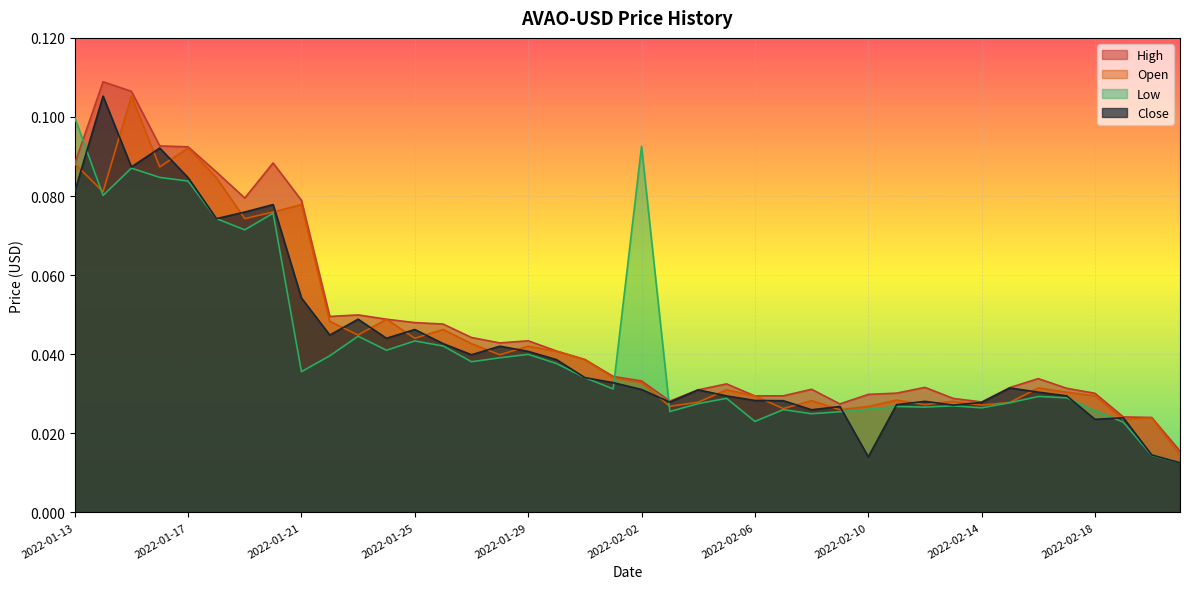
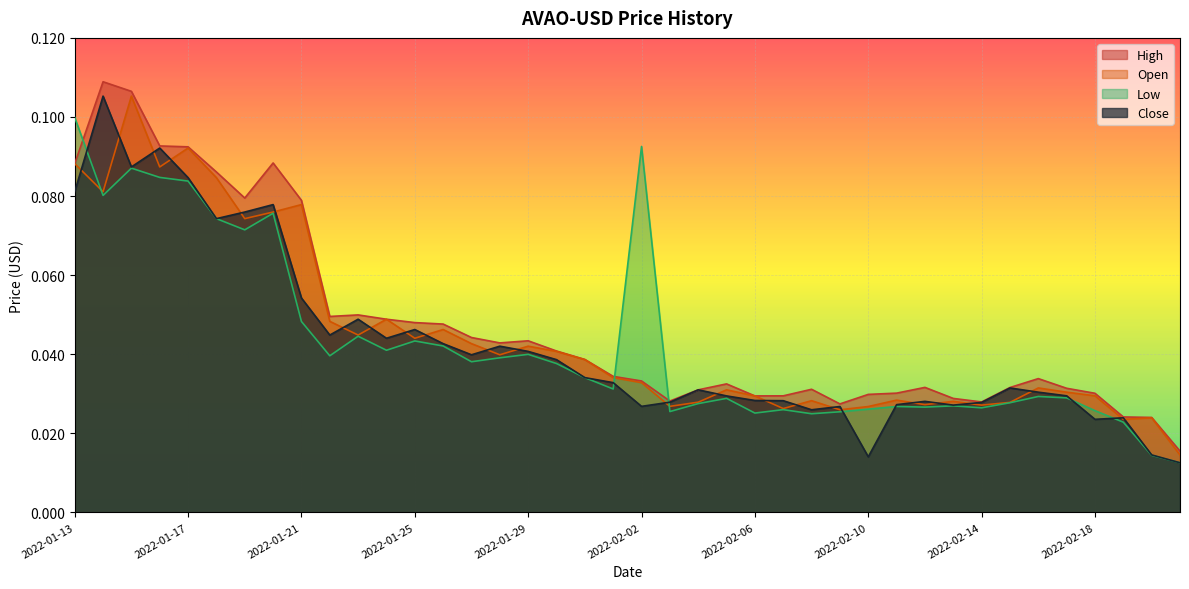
Low, 2022-01-21: 0.036 -> 0.048
Close, 2022-02-02: 0.031 -> 0.027
Low, 2022-02-06: 0.023 -> 0.025
